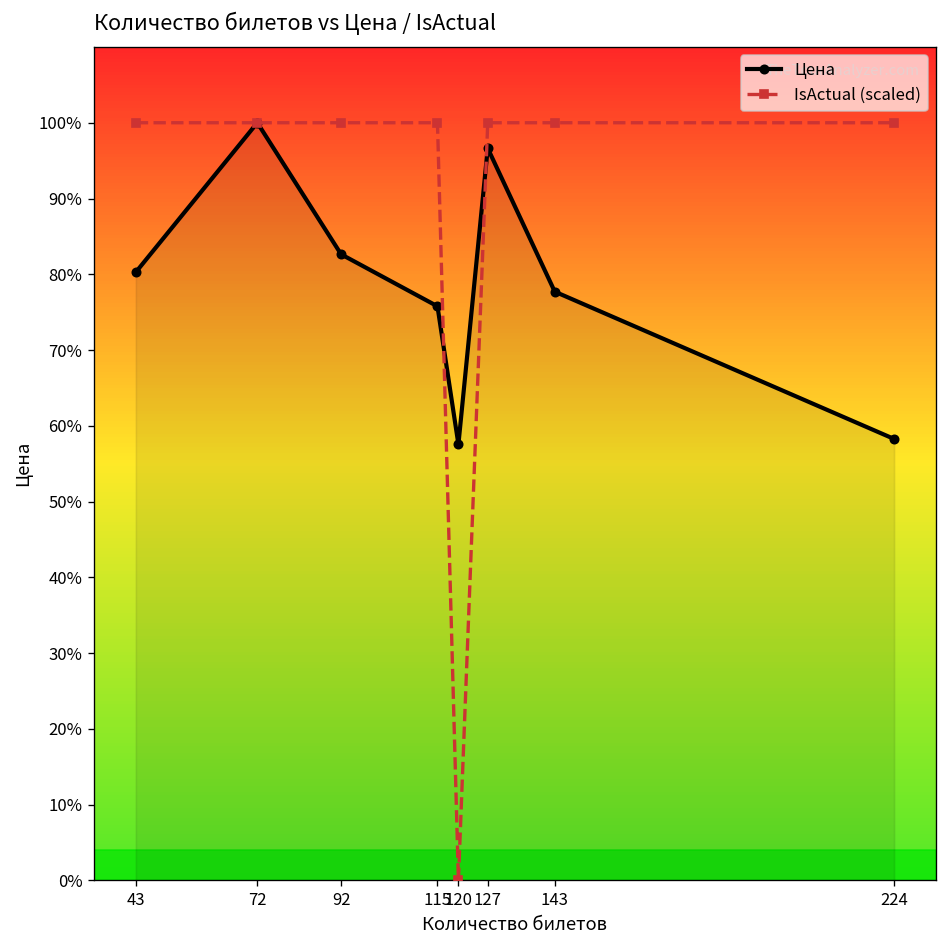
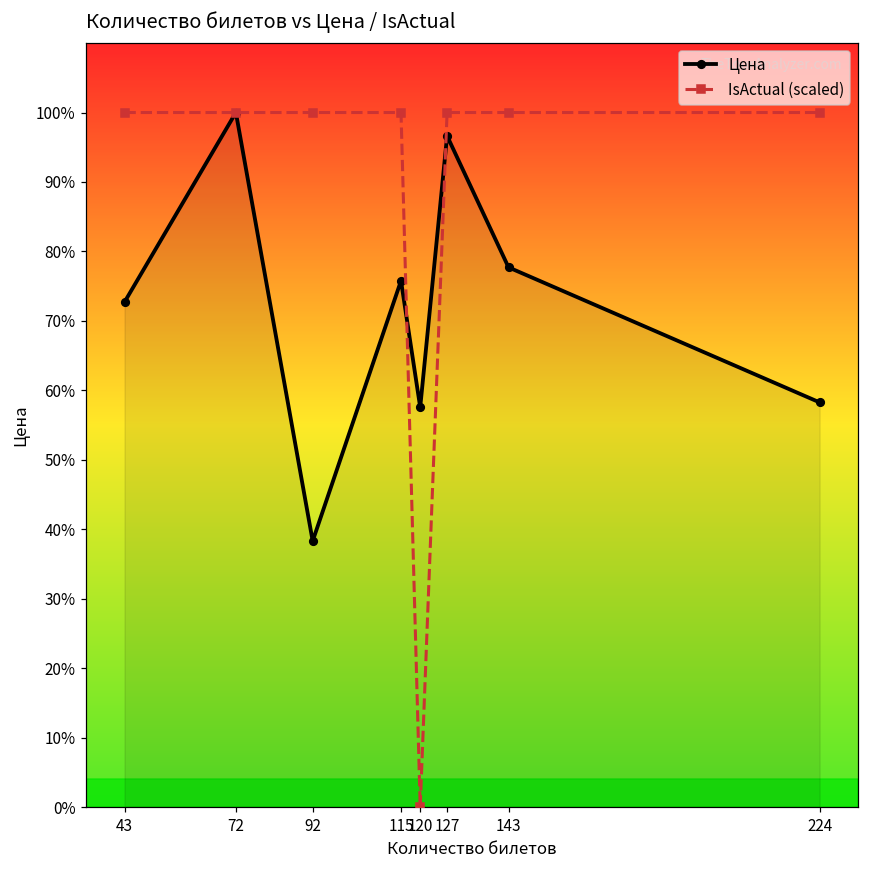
Цена, 43: 80% -> 73%
Цена, 92: 83% -> 38%
